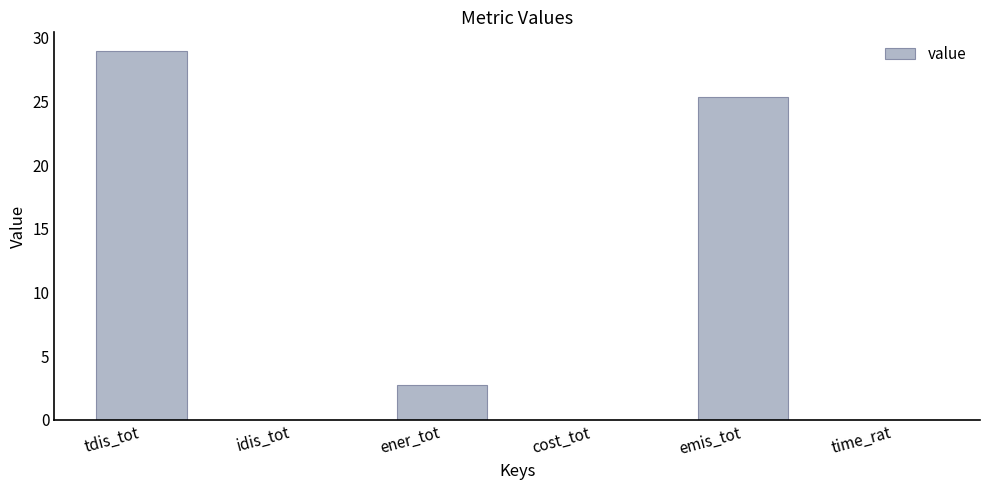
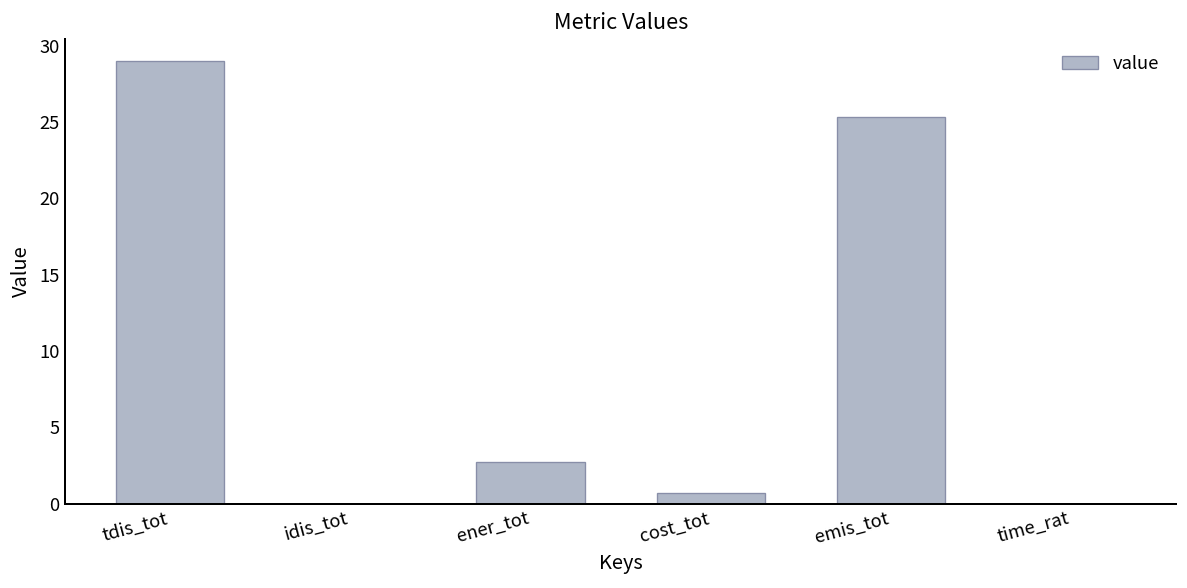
cost_tot: 0.0 -> 0.7
